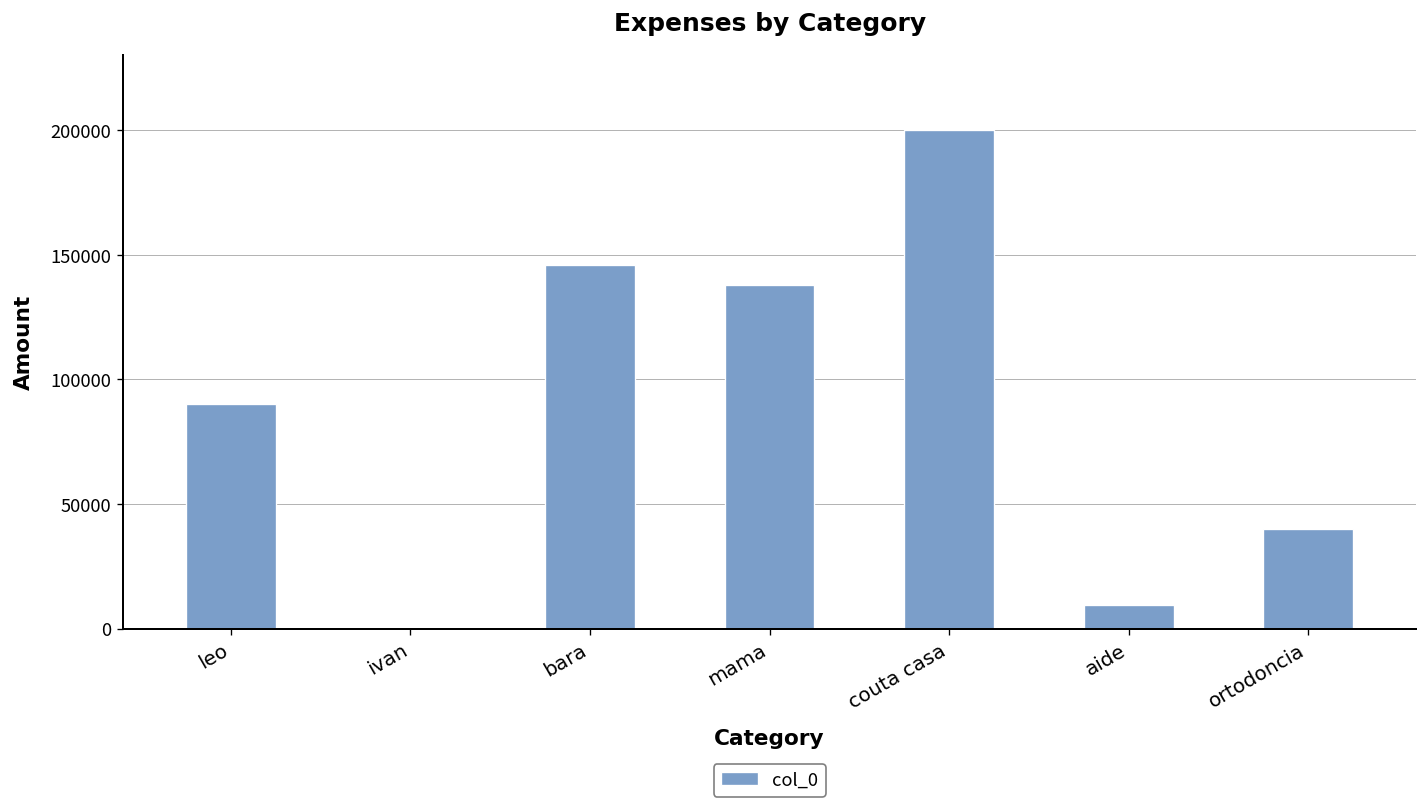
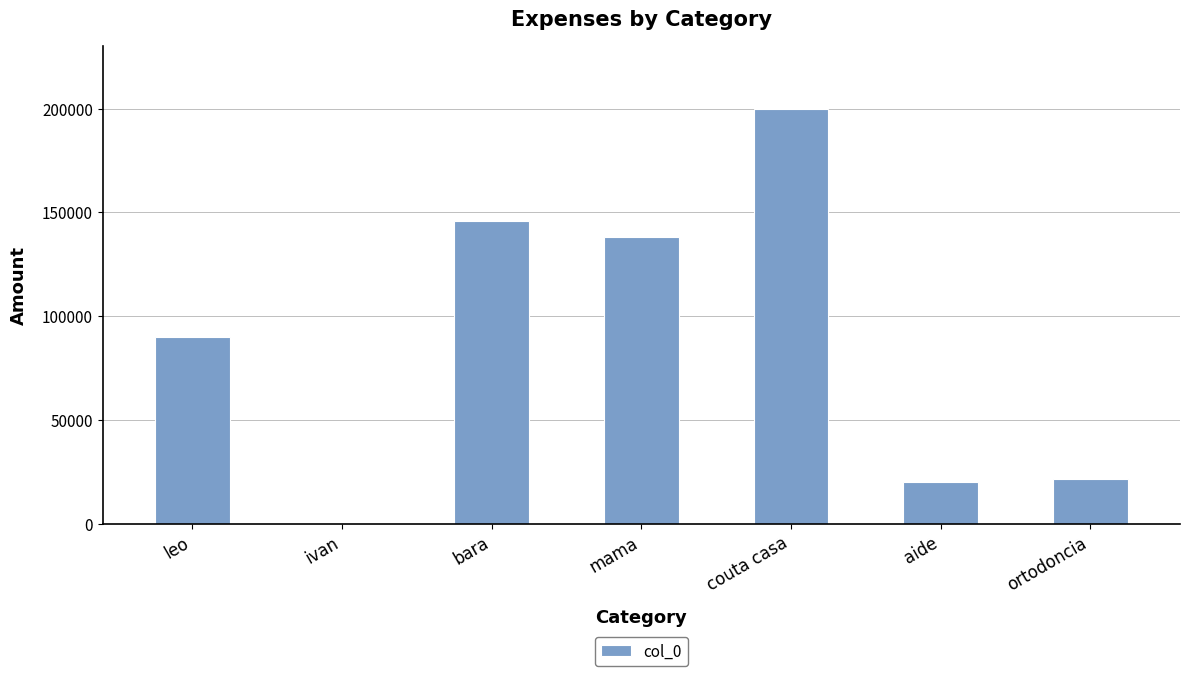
aide: 10000 -> 20000
ortodoncia: 40000 -> 22000
